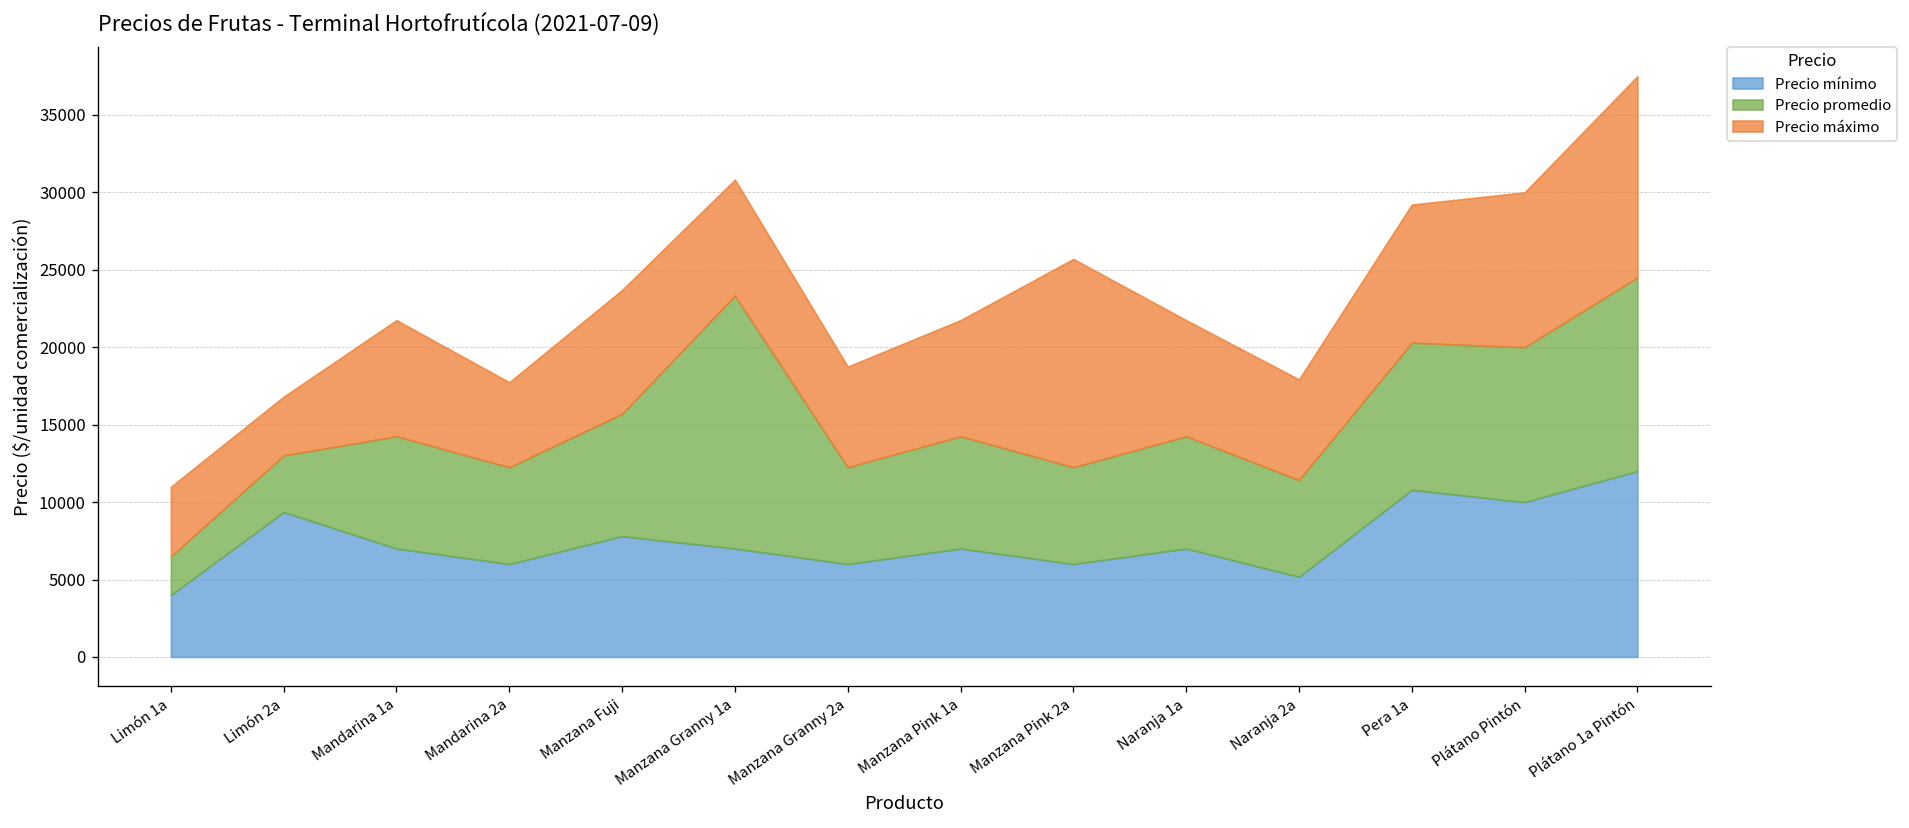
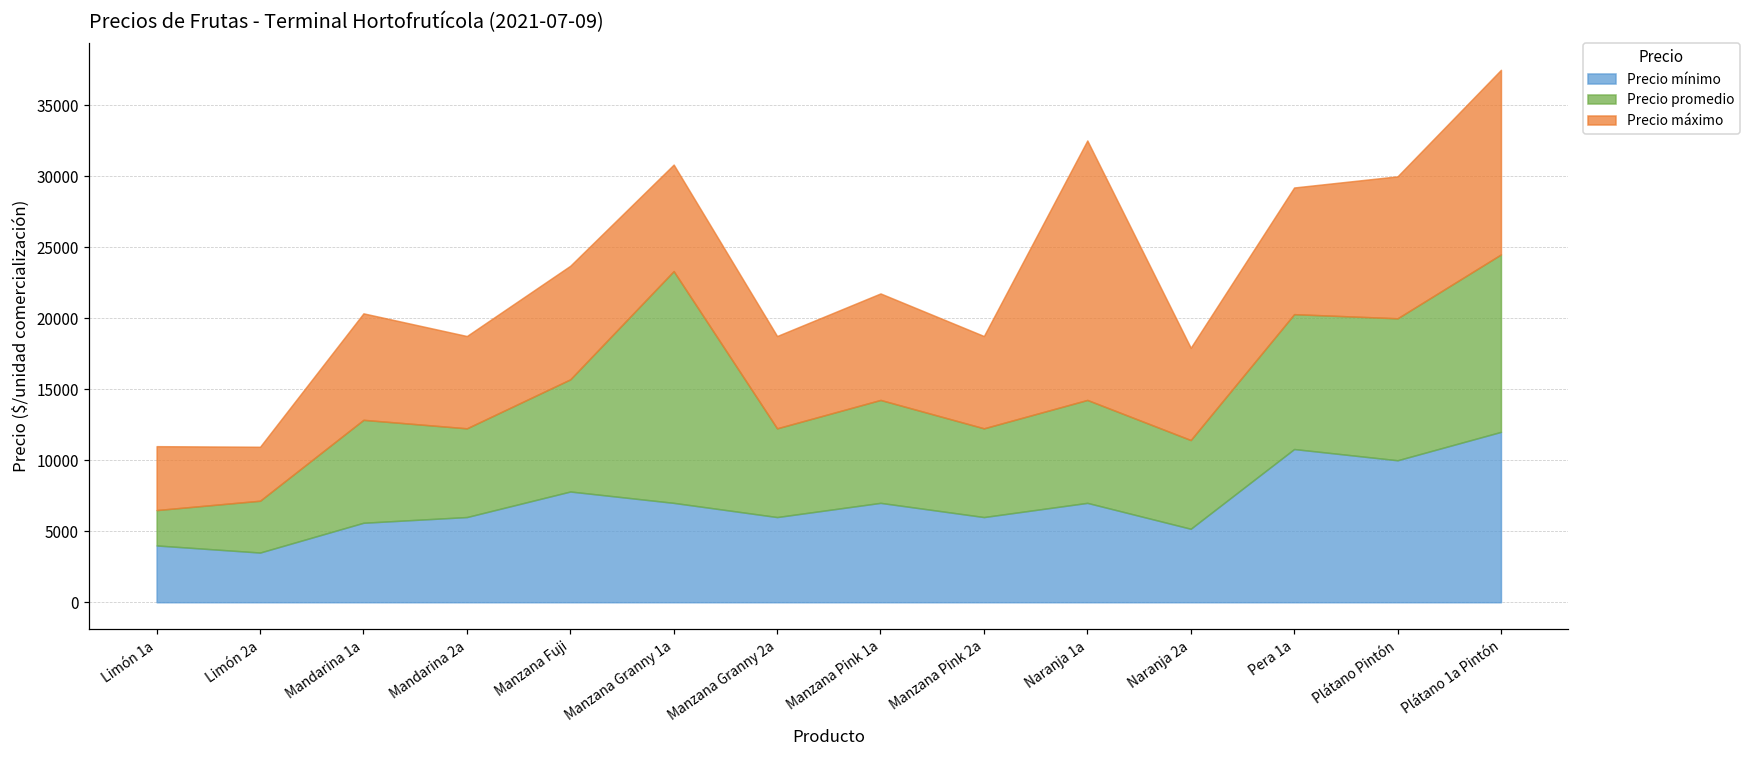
Precio mínimo, Limón 2a: 9400 -> 3500
Precio mínimo, Mandarina 1a: 7000 -> 5600
Precio máximo, Mandarina 2a: 5500 -> 6500
Precio máximo, Manzana Pink 2a: 13500 -> 6500
Precio máximo, Naranja 1a: 7500 -> 18300
